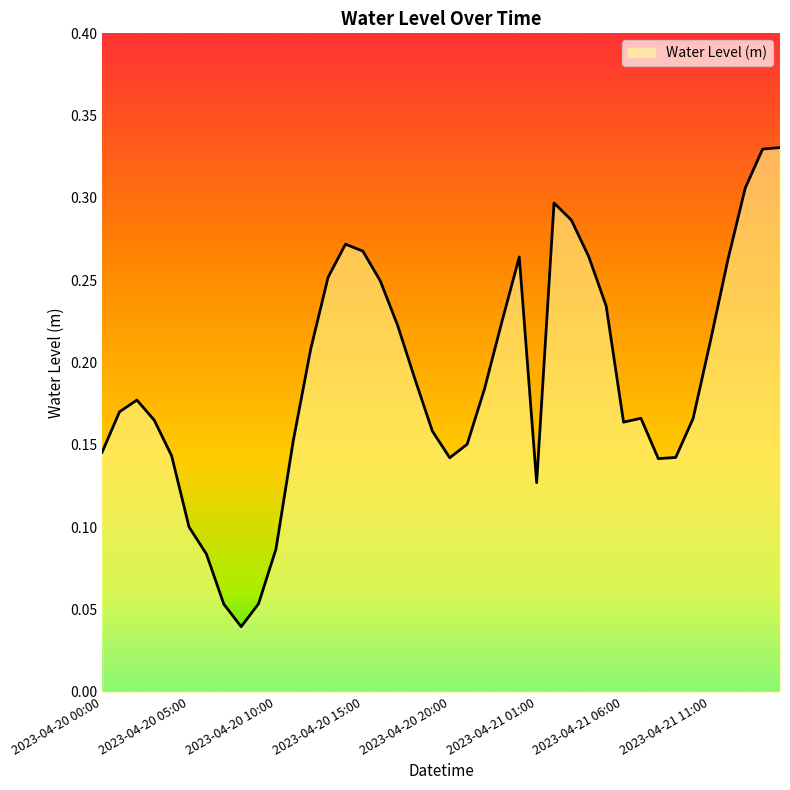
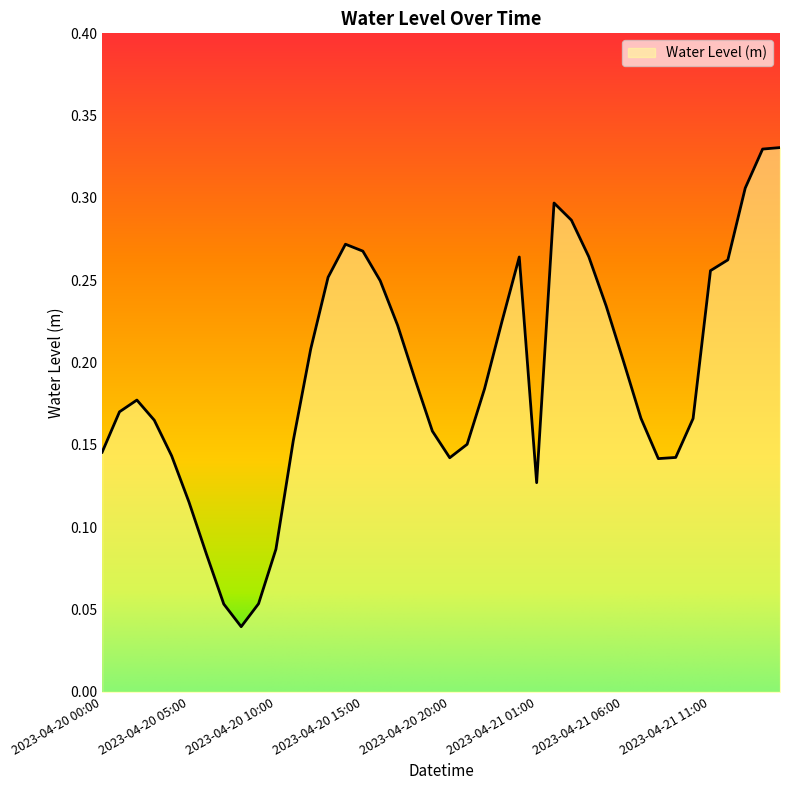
2023-04-20 05:00: 0.100 -> 0.115
2023-04-21 06:00: 0.164 -> 0.201
2023-04-21 11:00: 0.213 -> 0.256
